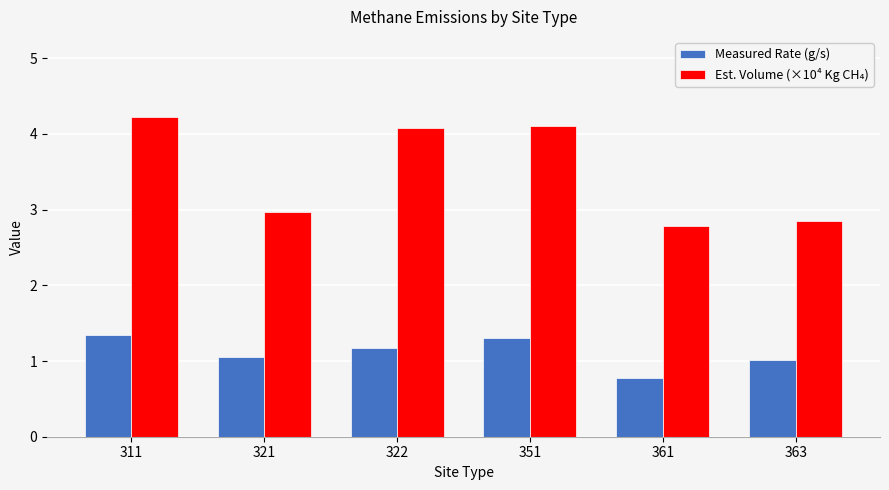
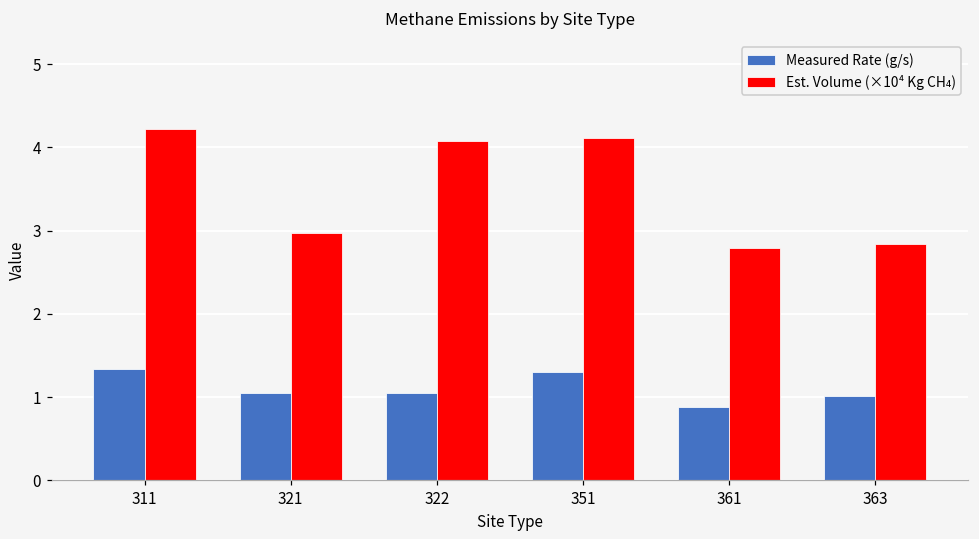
Measured Rate (g/s), 322: 1.2 -> 1.0
Measured Rate (g/s), 361: 0.8 -> 0.9
